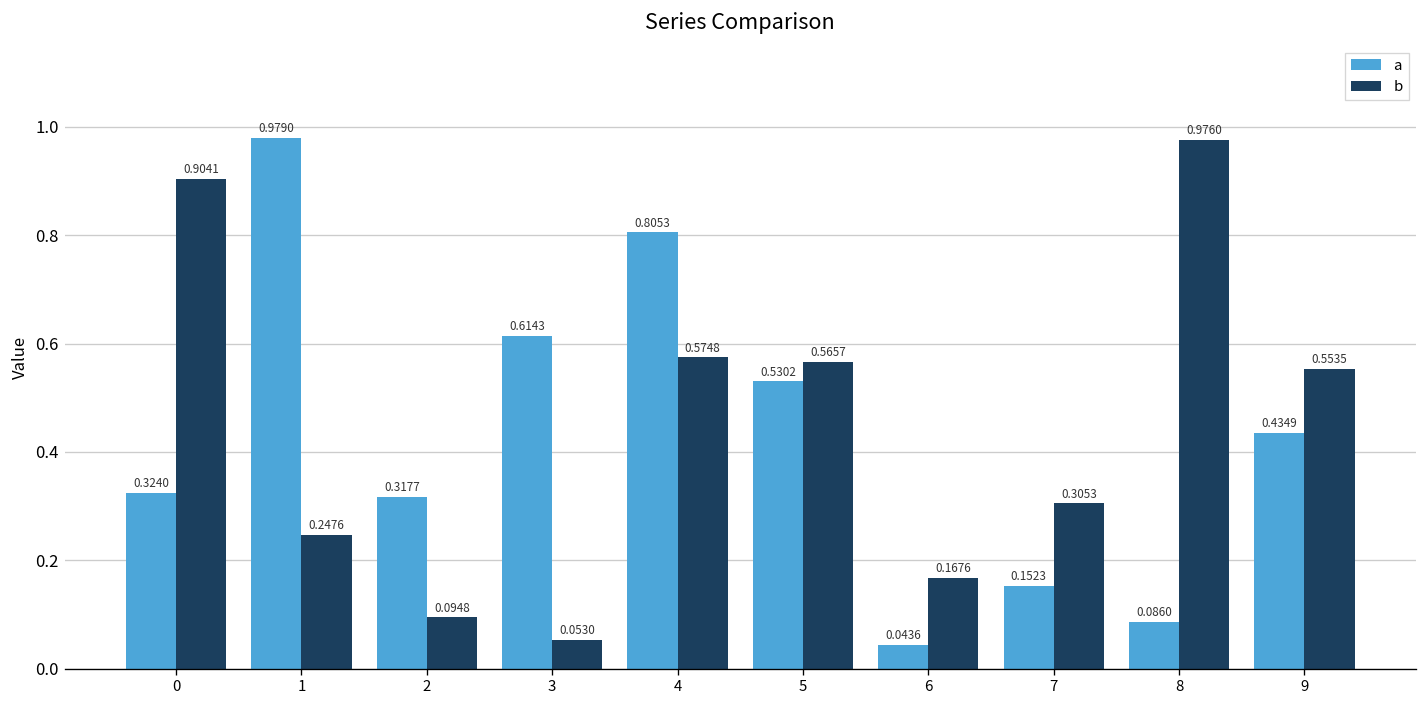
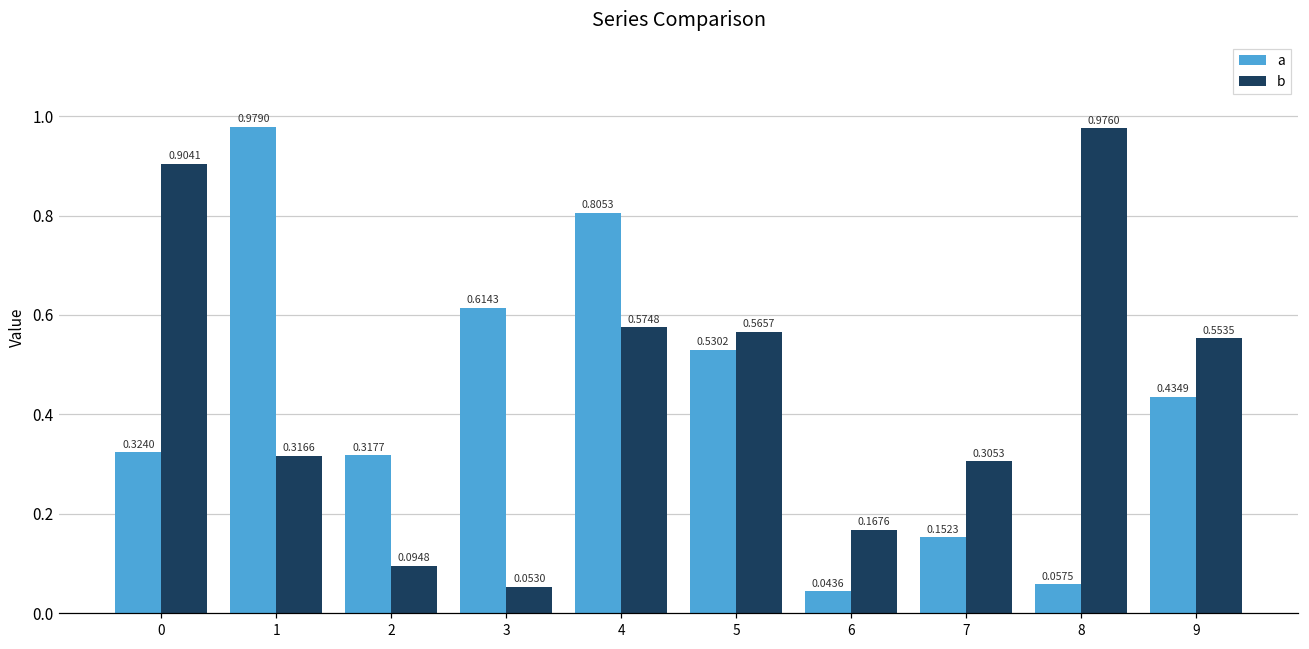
b, 1: 0.2476 -> 0.3166
a, 8: 0.0860 -> 0.0575
